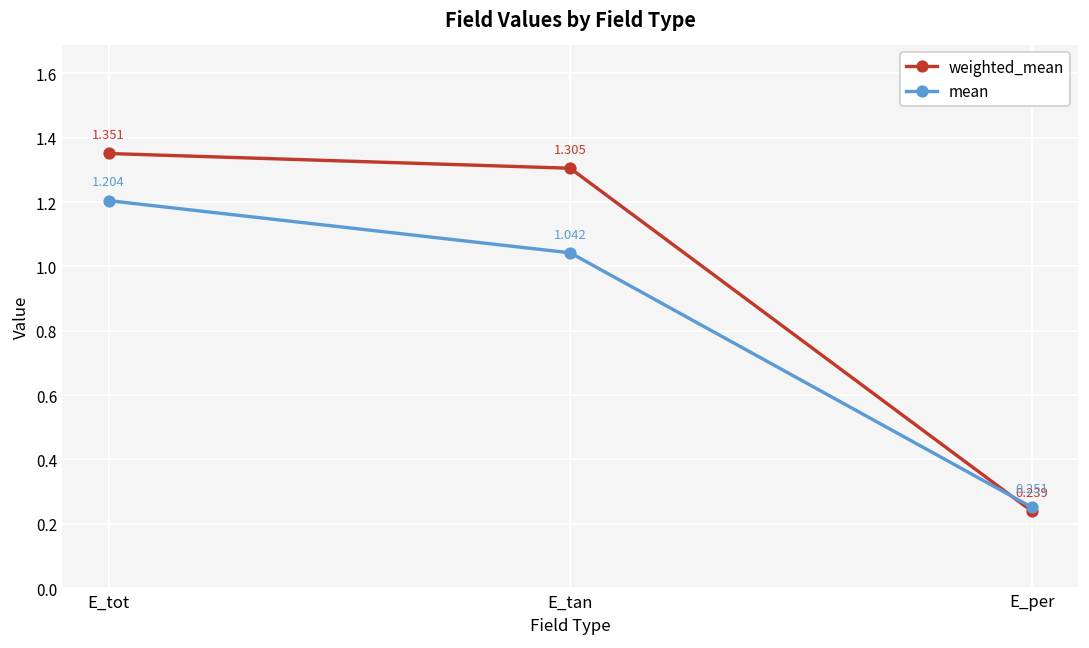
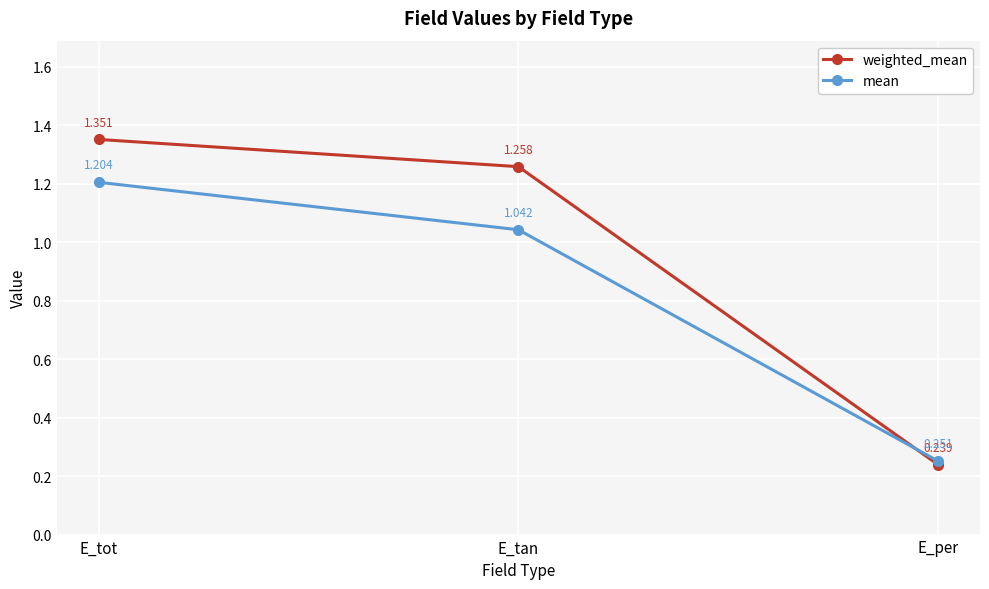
weighted_mean, E_tan: 1.305 -> 1.258
